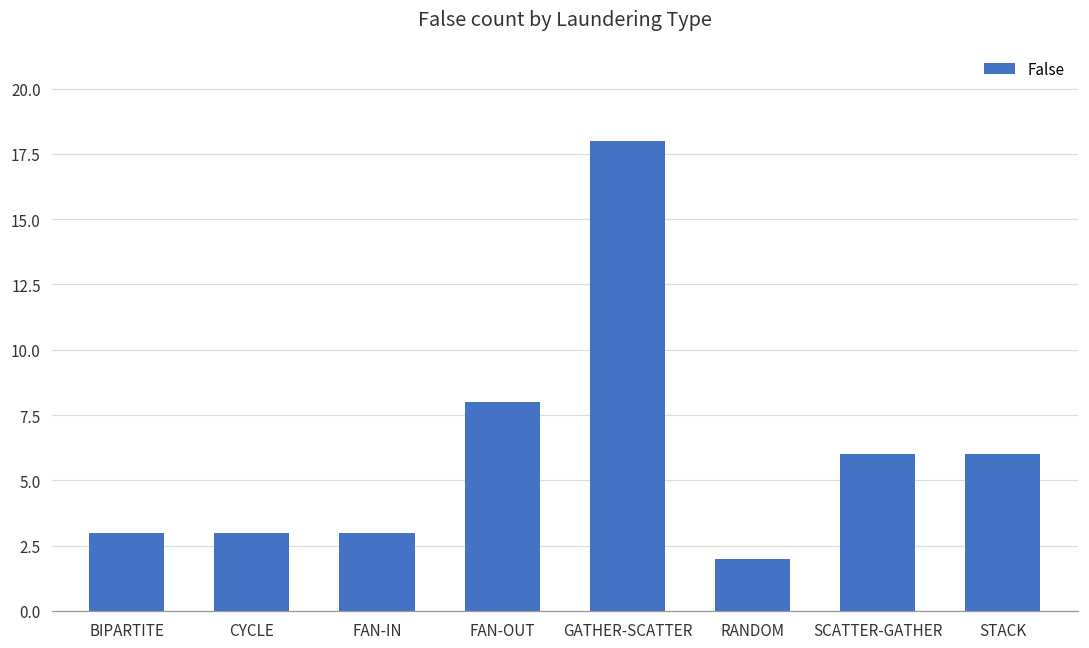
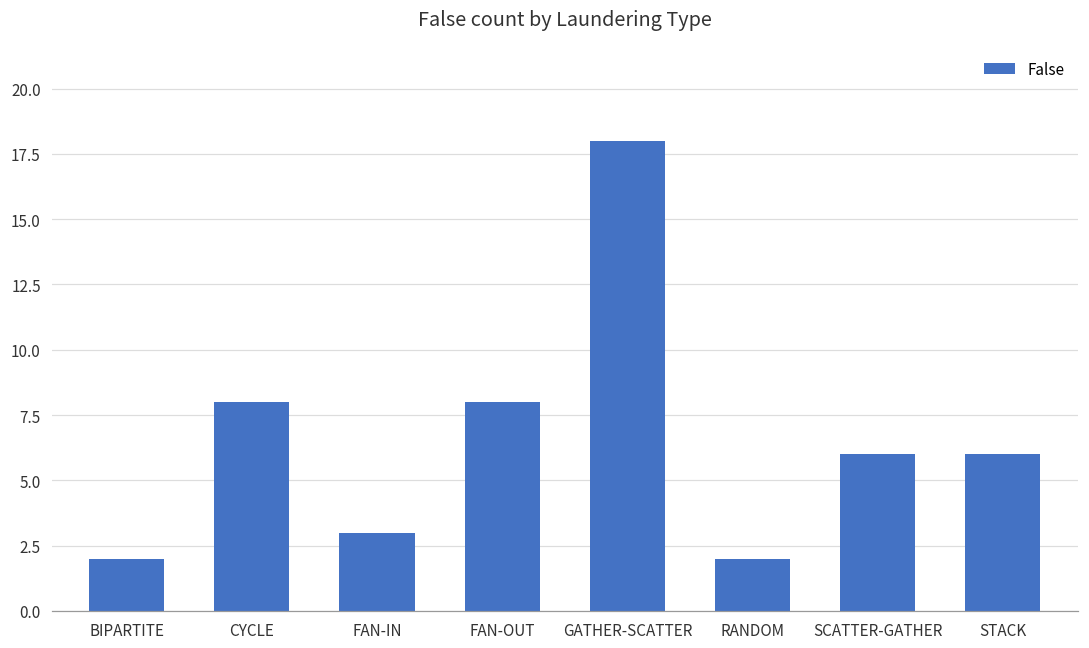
BIPARTITE: 3 -> 2
CYCLE: 3 -> 8
